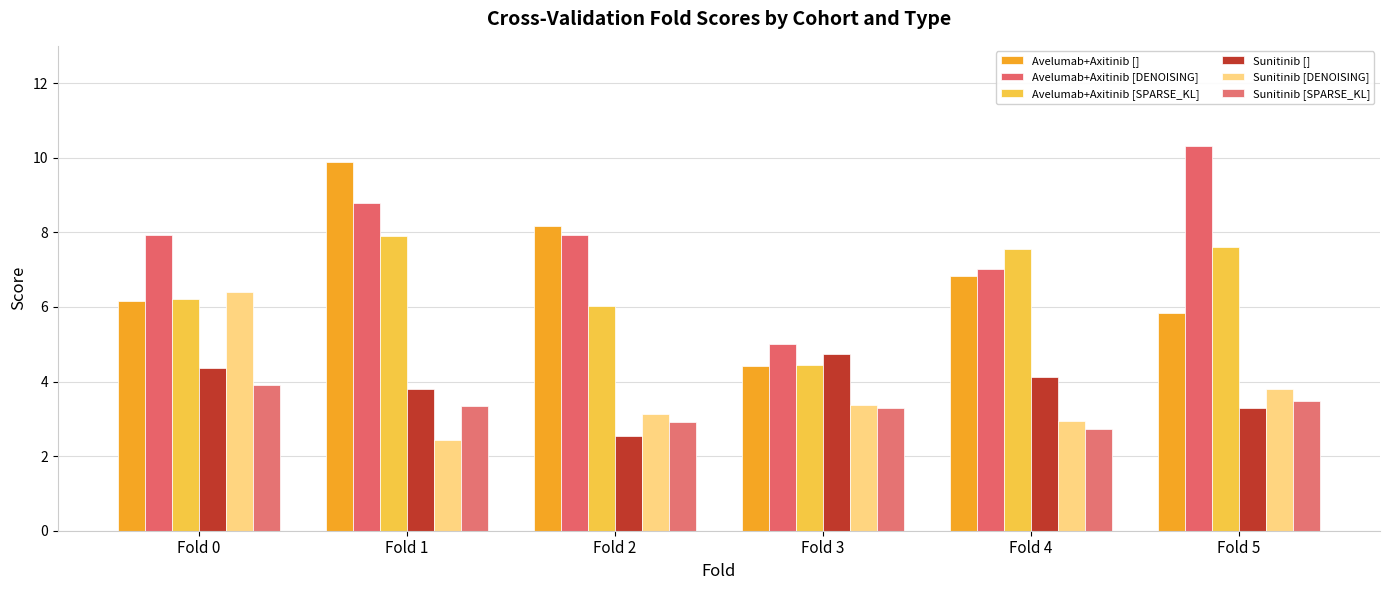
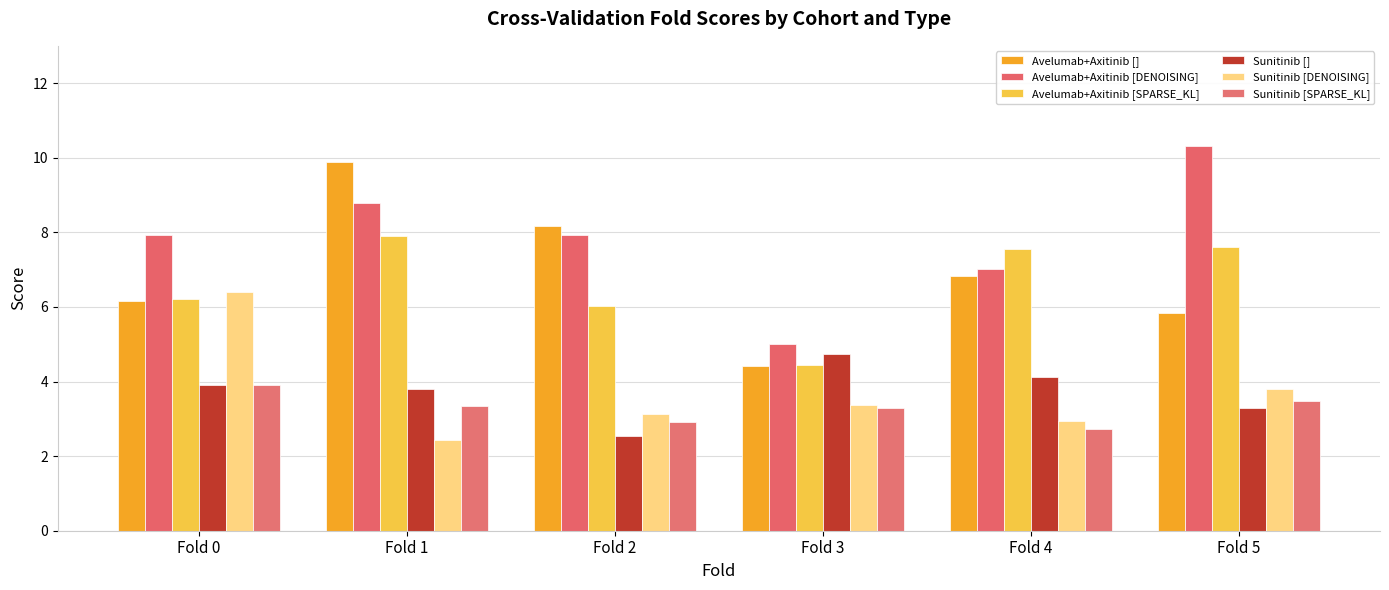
Sunitinib [], Fold 0: 4.4 -> 3.9
